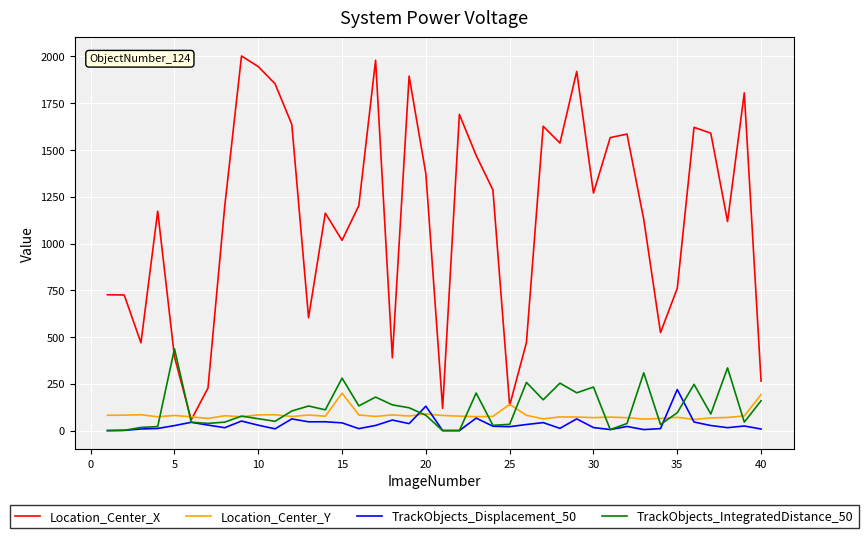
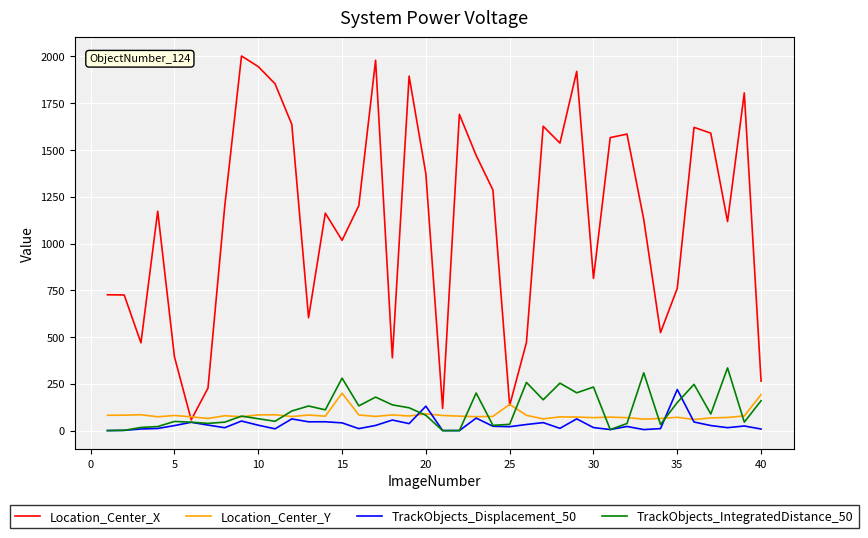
TrackObjects_IntegratedDistance_50, 5: 440 -> 50
Location_Center_X, 30: 1270 -> 810
TrackObjects_IntegratedDistance_50, 35: 100 -> 150
